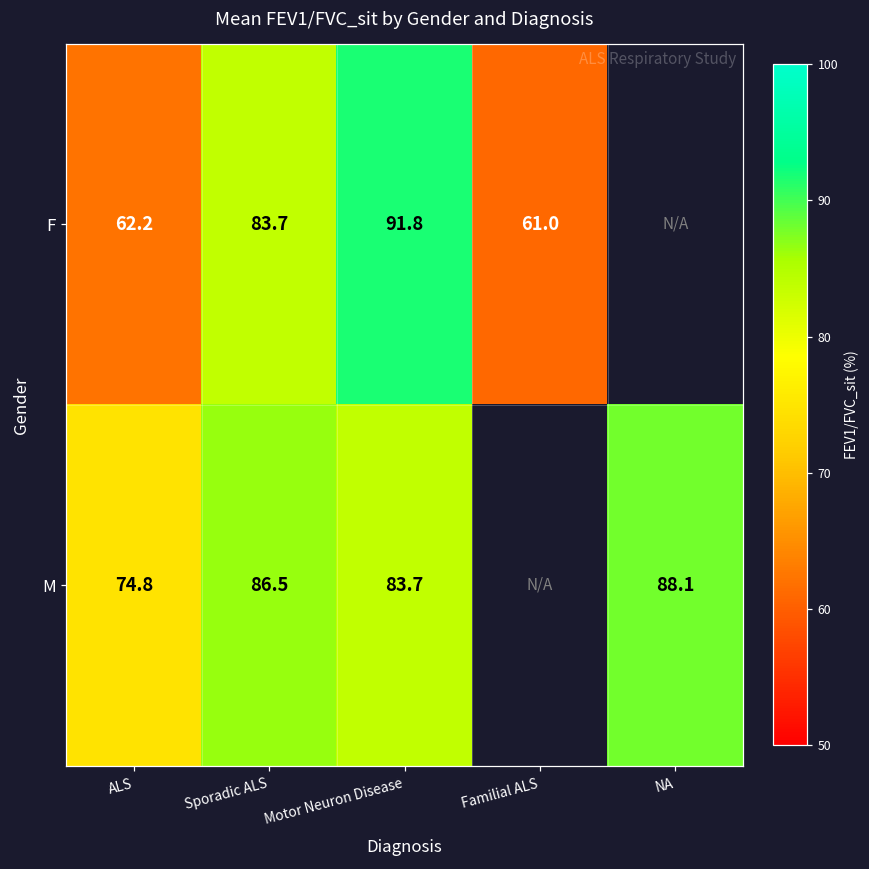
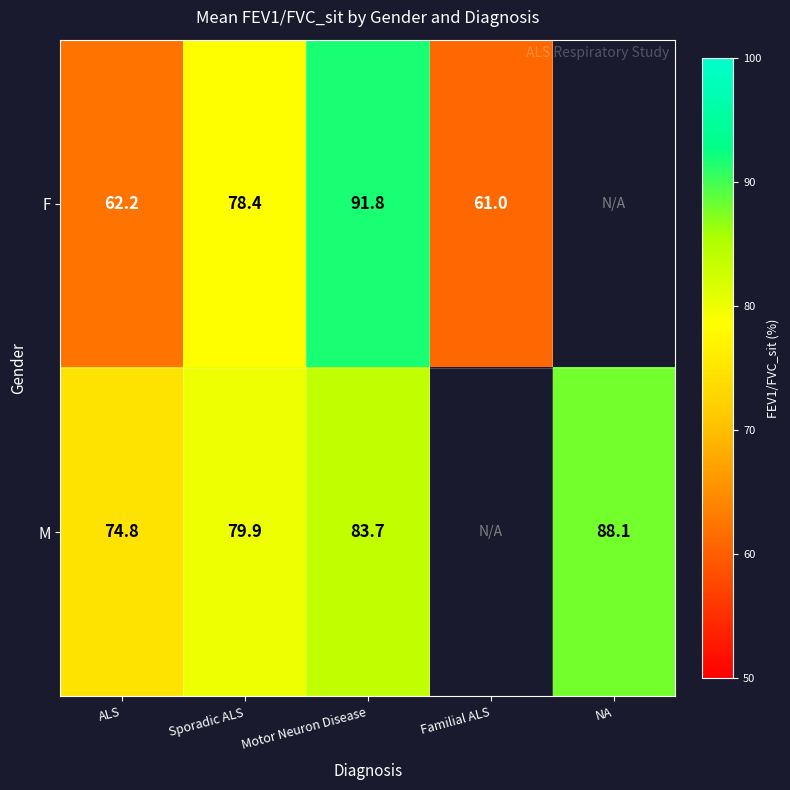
F, Sporadic ALS: 83.7 -> 78.4
M, Sporadic ALS: 86.5 -> 79.9
